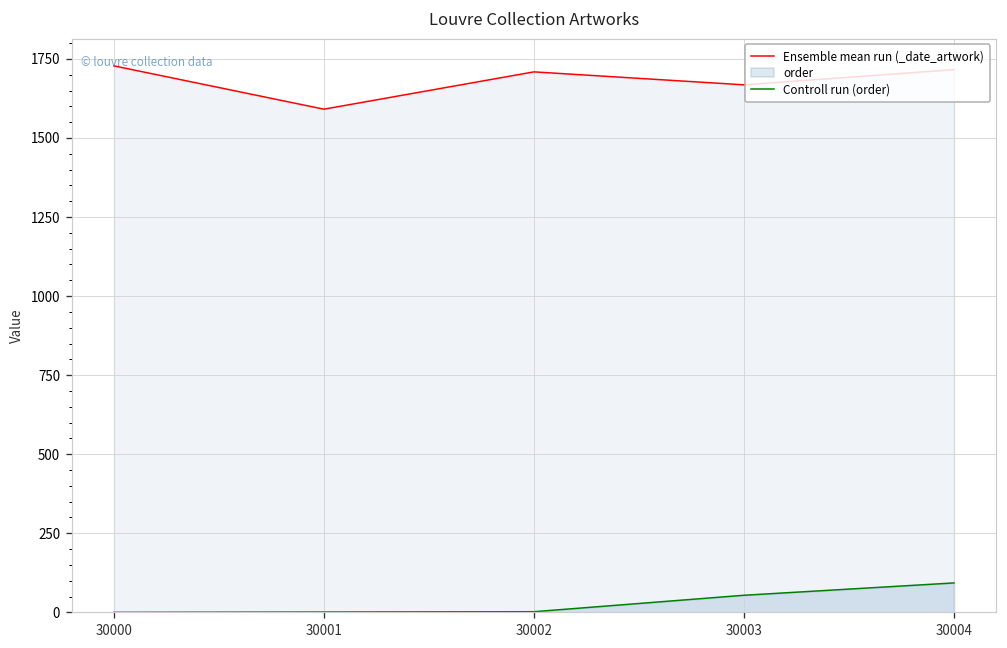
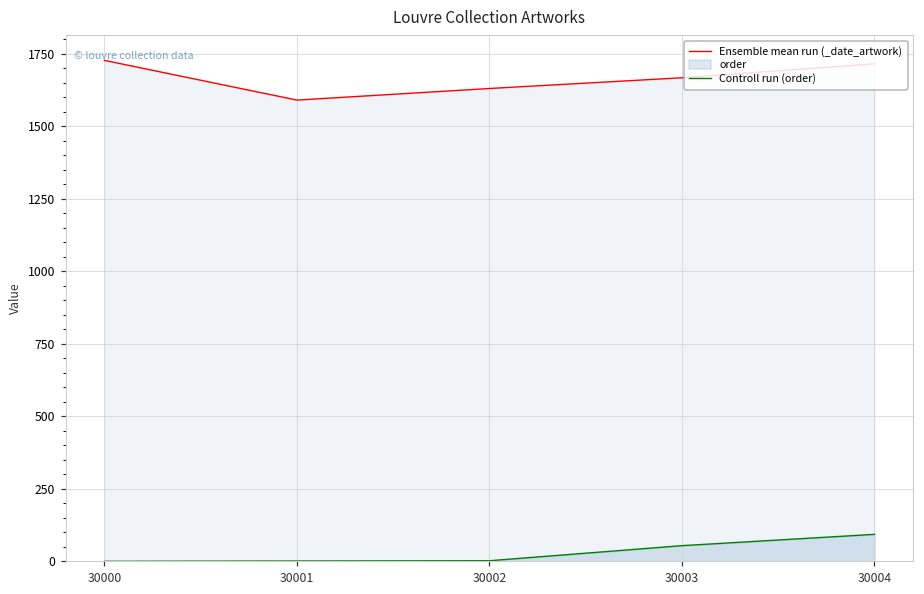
Ensemble mean run (_date_artwork), 30002: 1710 -> 1630
